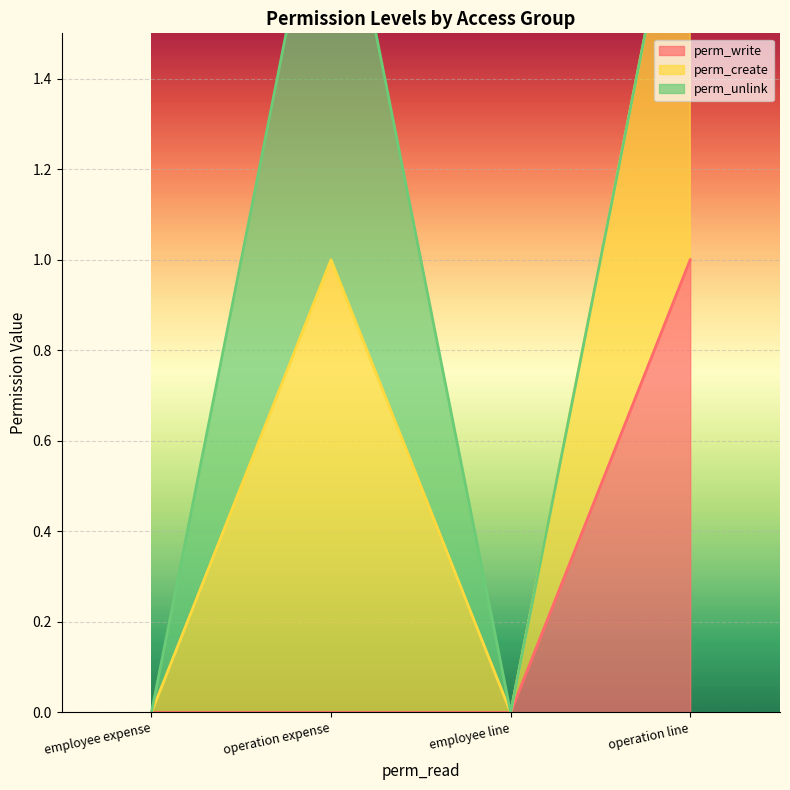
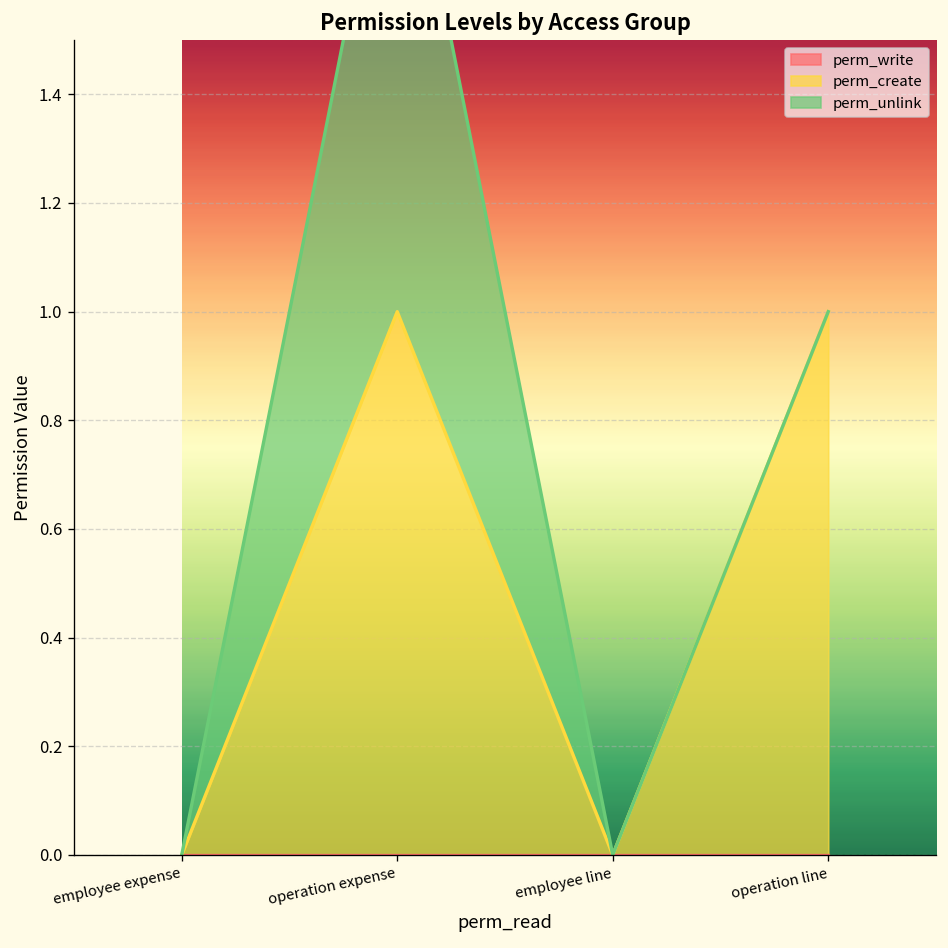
perm_write, operation line: 1 -> 0
